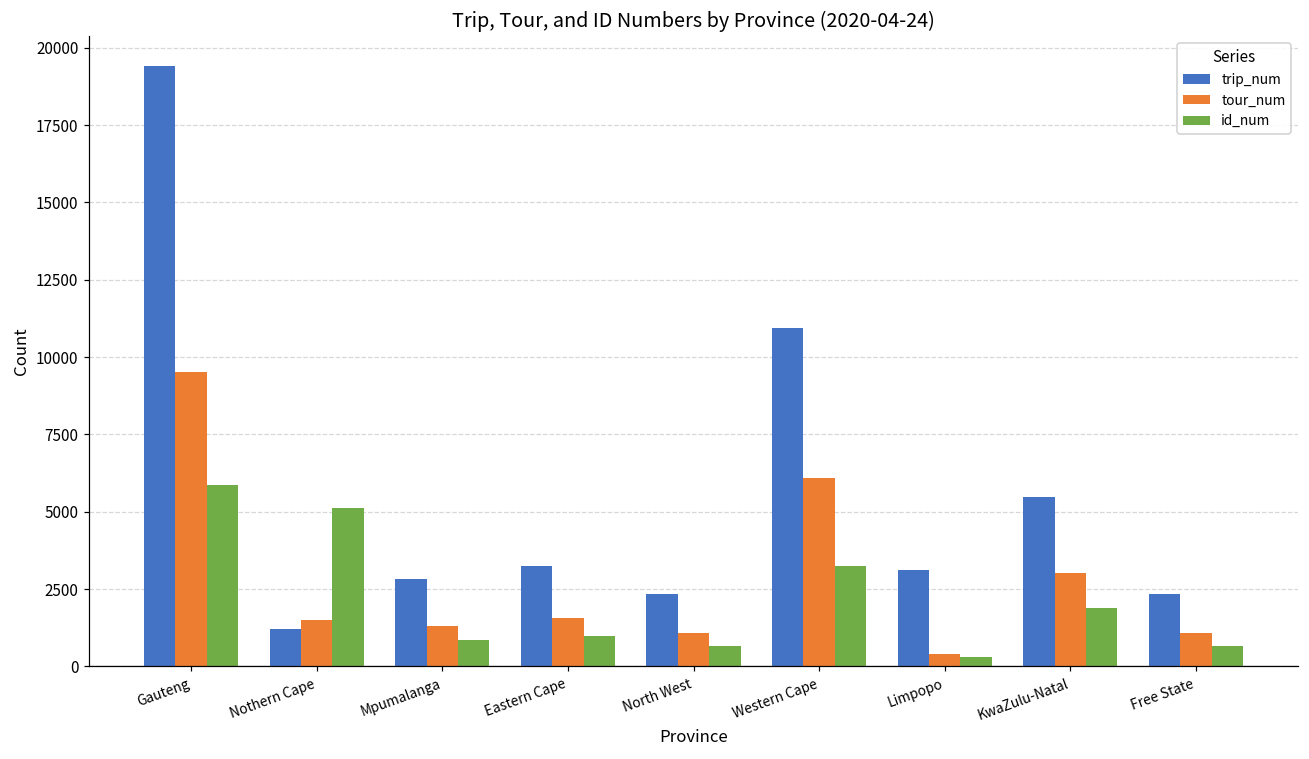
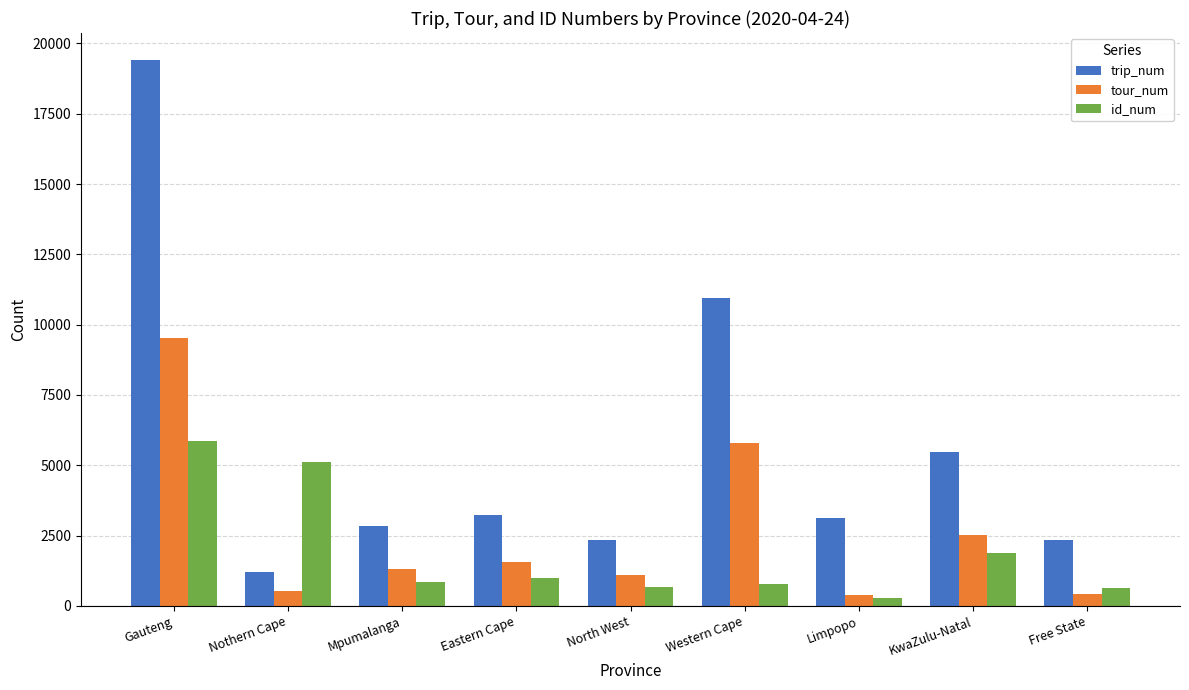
tour_num, Nothern Cape: 1500 -> 500
tour_num, Western Cape: 6100 -> 5800
id_num, Western Cape: 3200 -> 800
tour_num, KwaZulu-Natal: 3000 -> 2500
tour_num, Free State: 1100 -> 400
